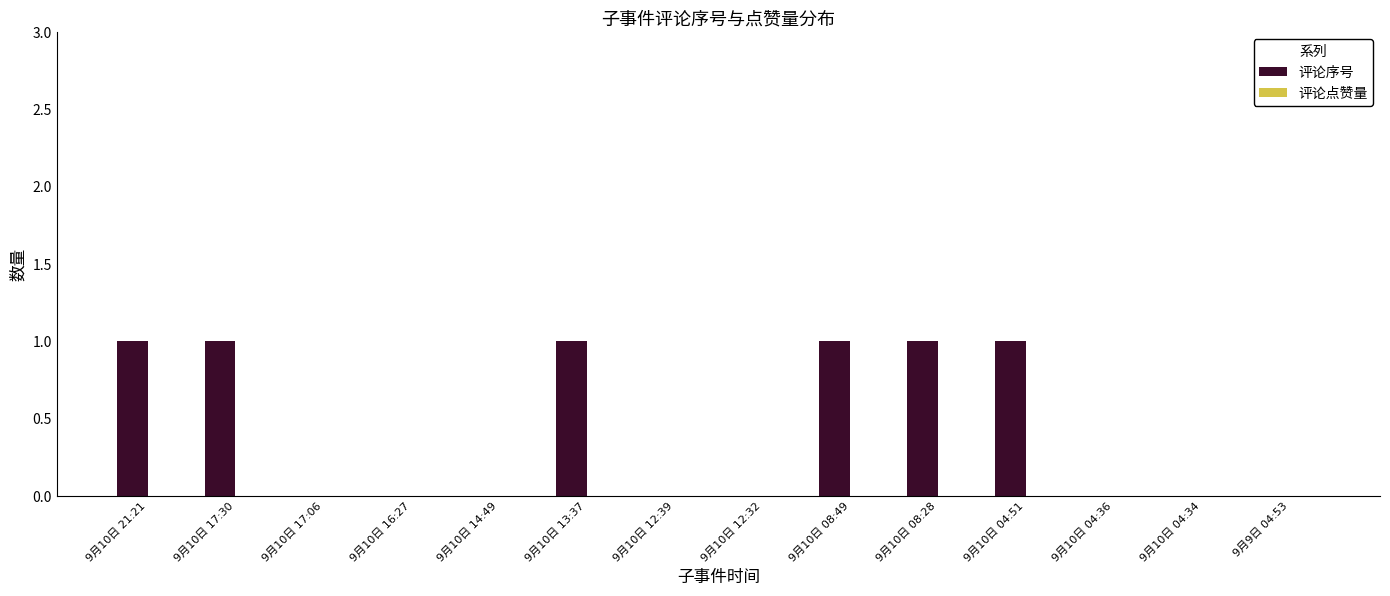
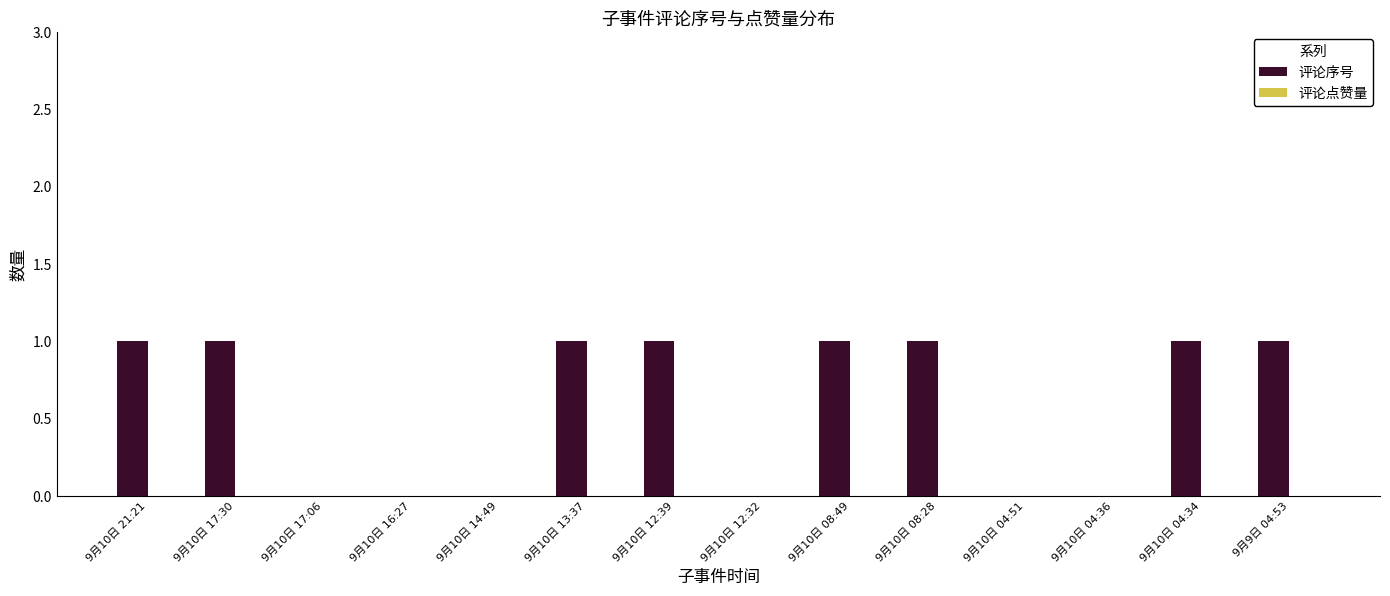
评论序号, 9月10日 12:39: 0 -> 1
评论序号, 9月10日 04:51: 1 -> 0
评论序号, 9月10日 04:34: 0 -> 1
评论序号, 9月9日 04:53: 0 -> 1
